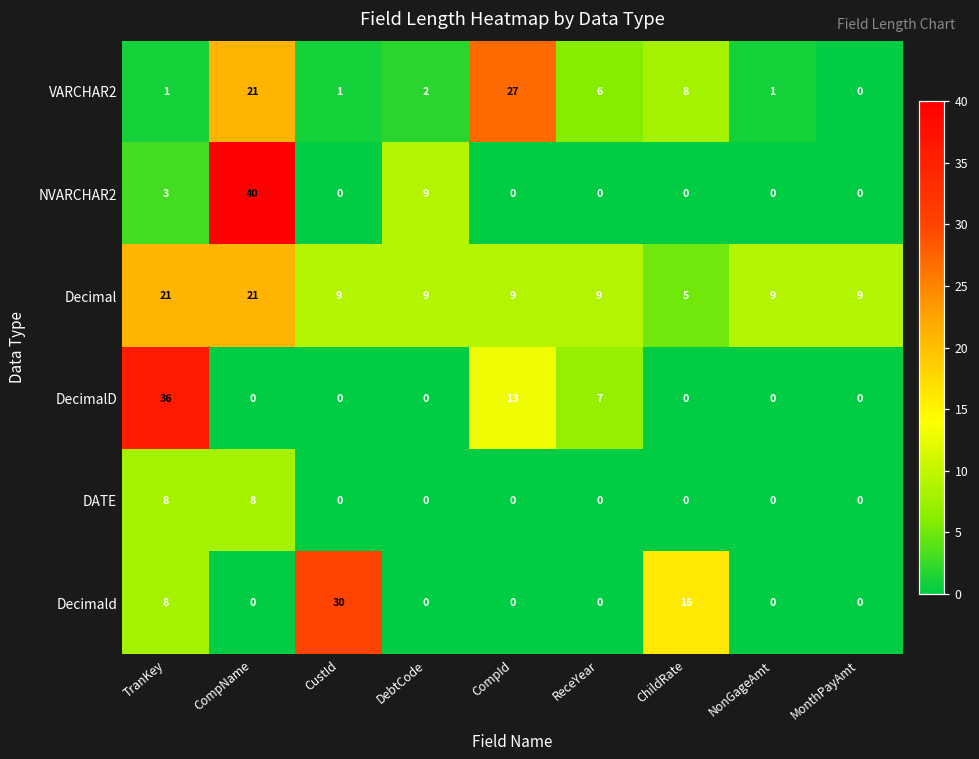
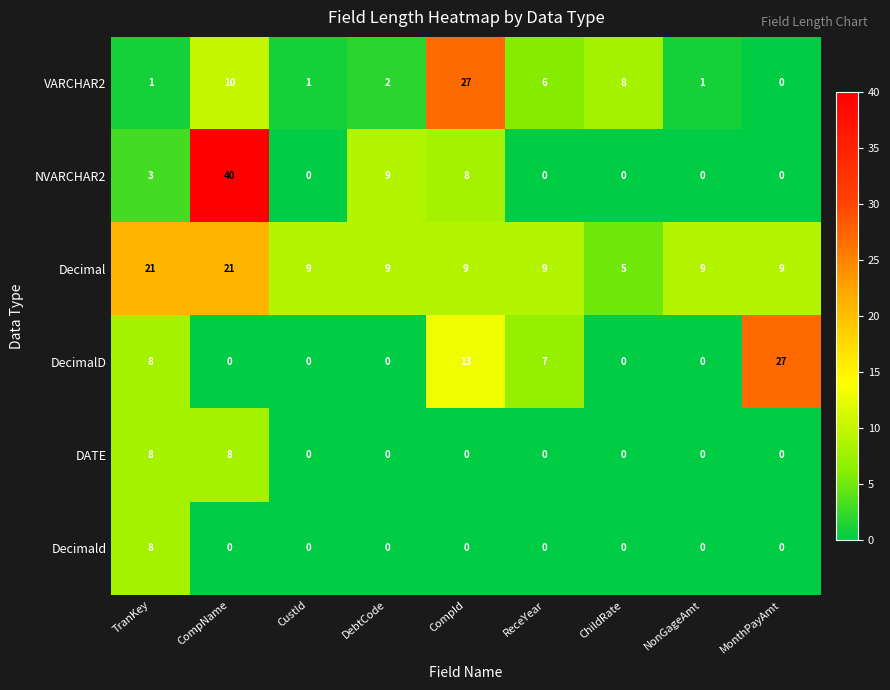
VARCHAR2, CompName: 21 -> 10
NVARCHAR2, CompId: 0 -> 8
DecimalD, TranKey: 36 -> 8
DecimalD, MonthPayAmt: 0 -> 27
Decimald, CustId: 30 -> 0
Decimald, ChildRate: 16 -> 0
